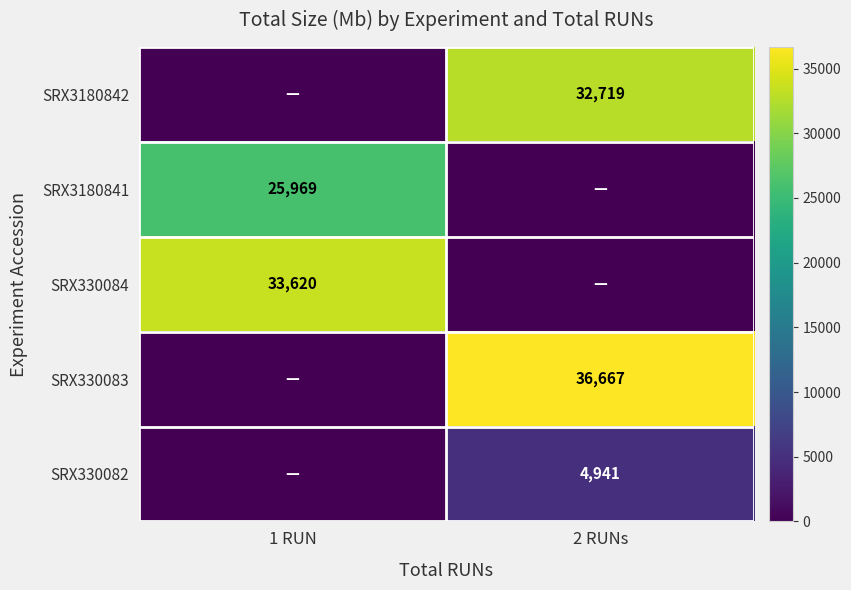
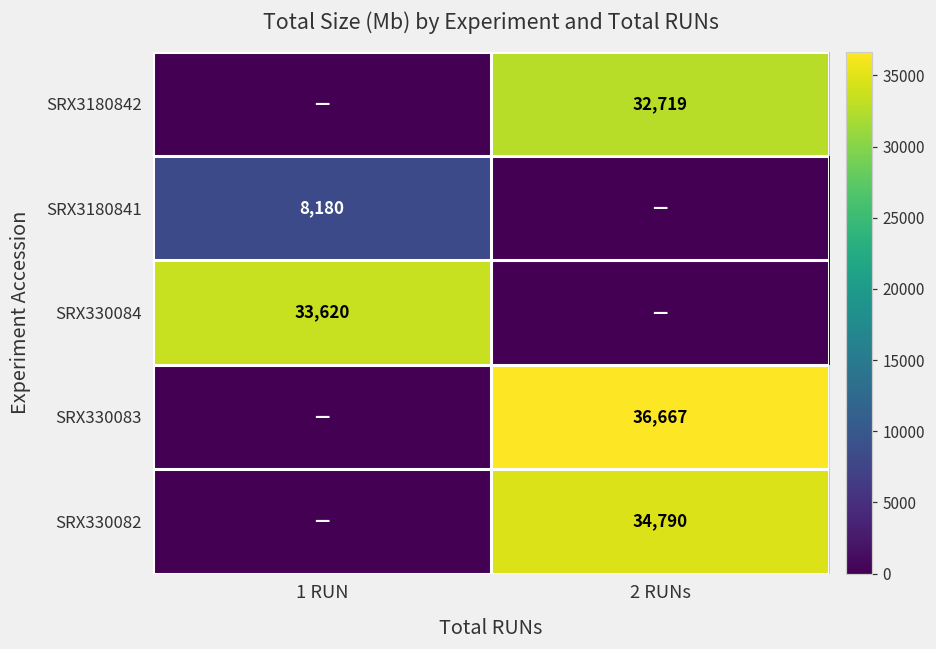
SRX3180841, 1 RUN: 25,969 -> 8,180
SRX330082, 2 RUNs: 4,941 -> 34,790
